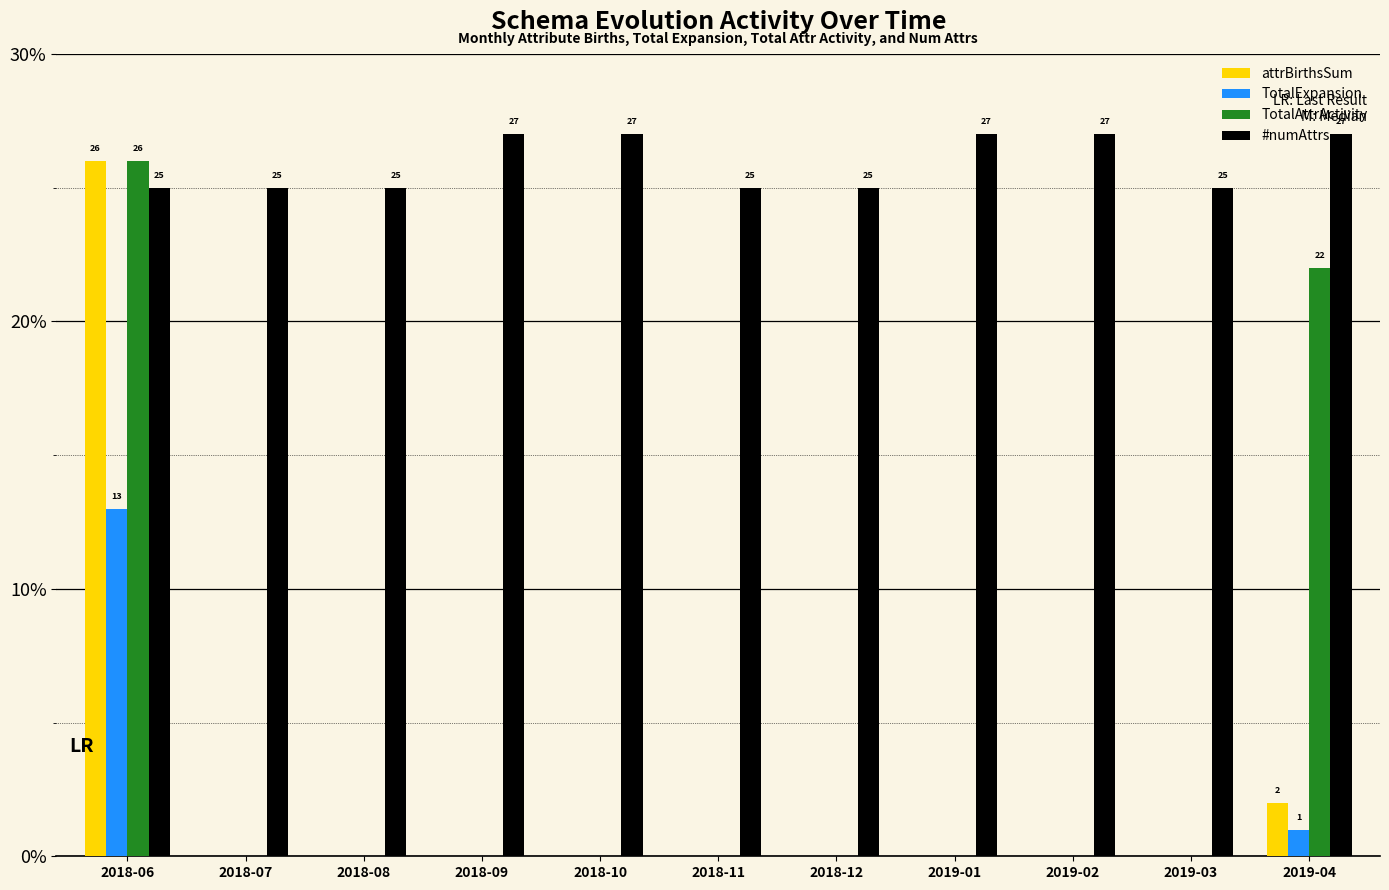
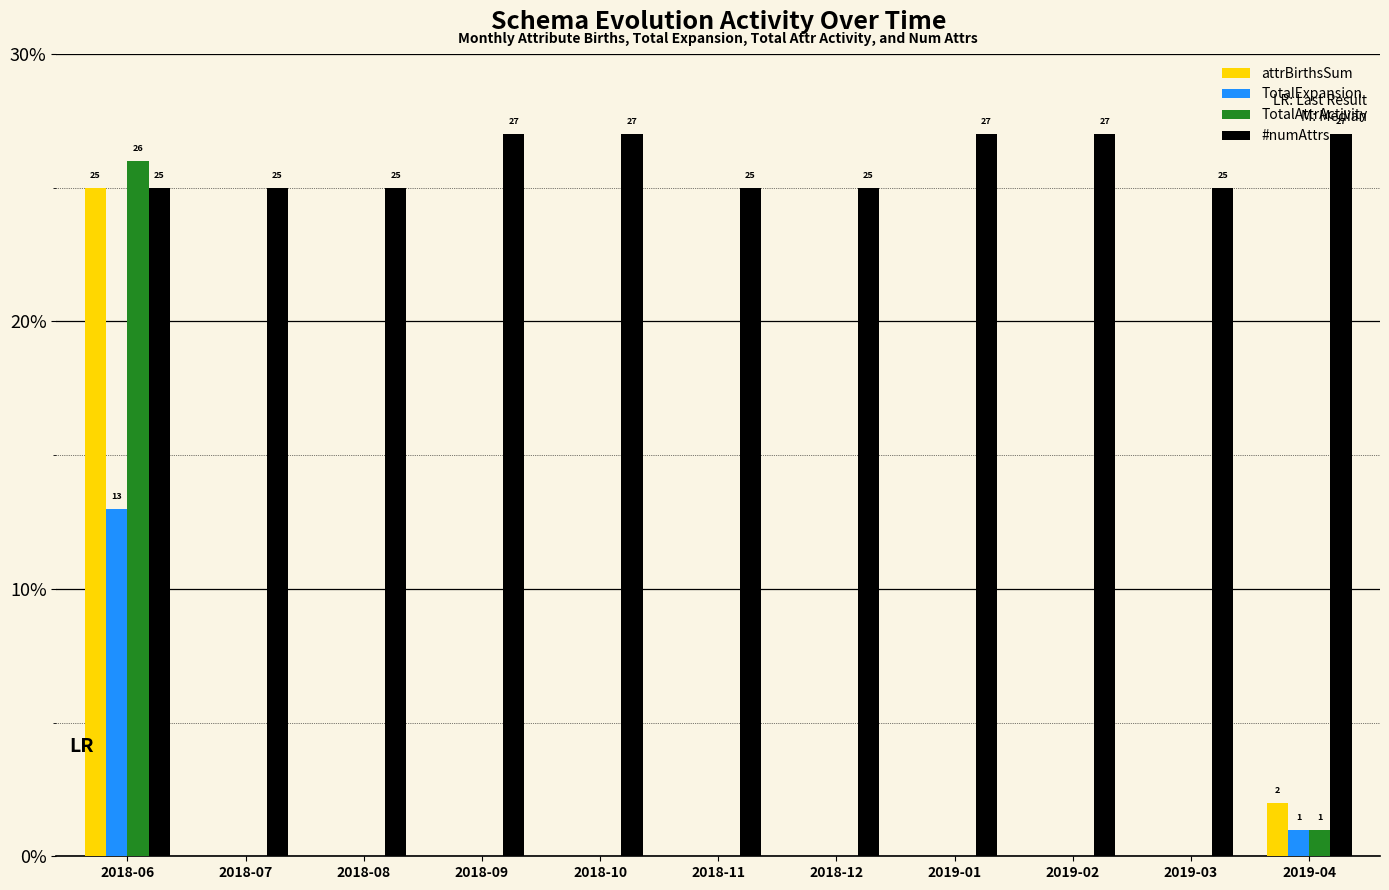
attrBirthsSum, 2018-06: 26 -> 25
TotalAttrActivity, 2019-04: 22 -> 1
